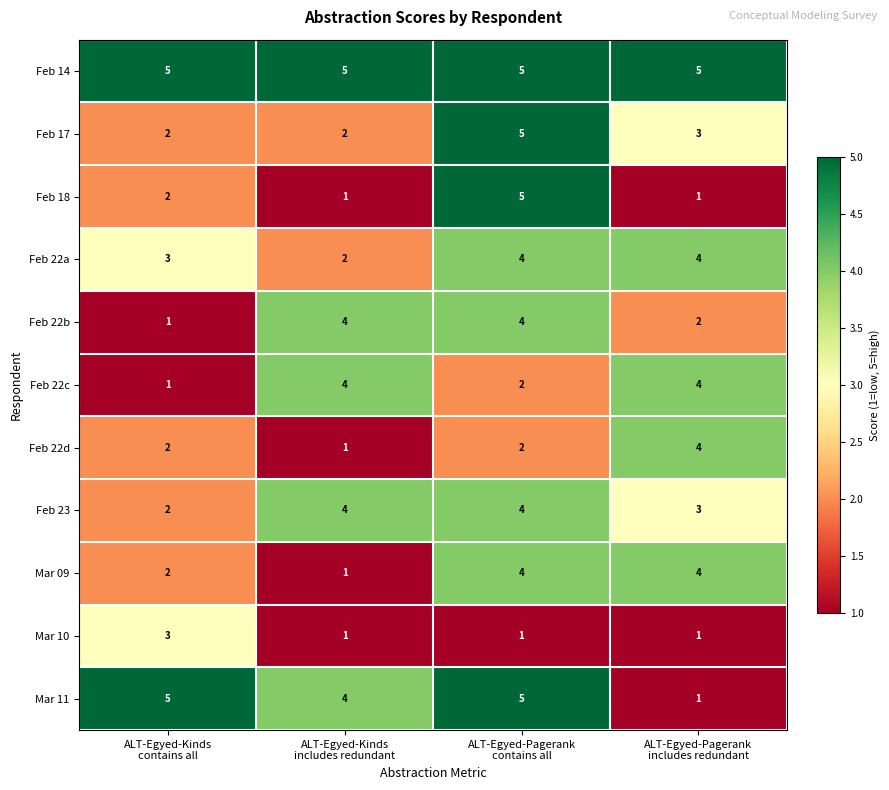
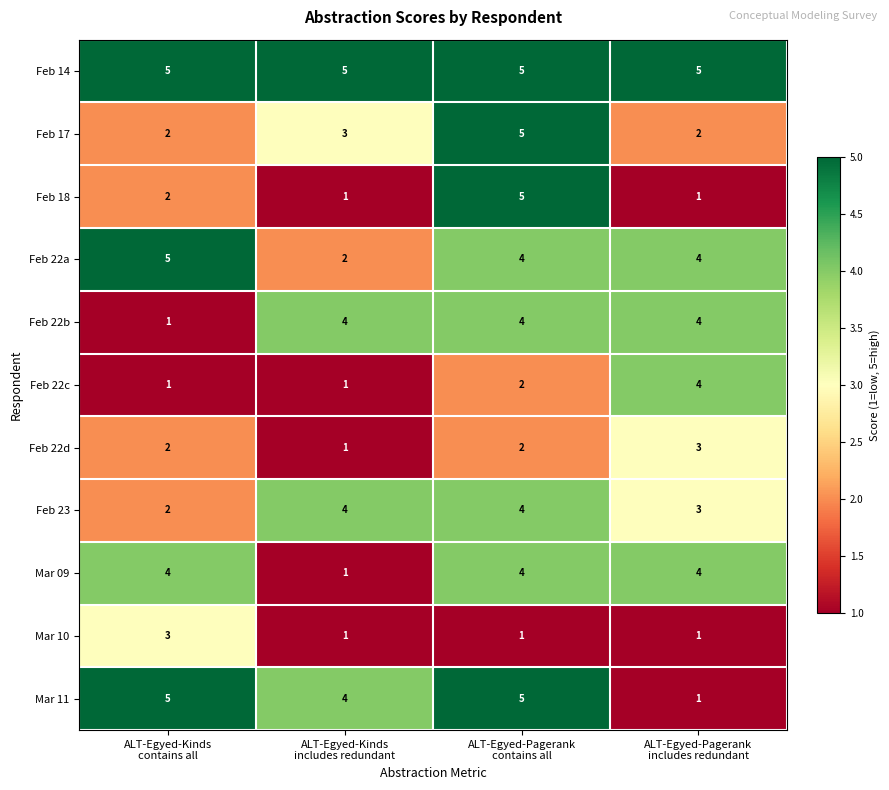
Feb 17, ALT-Egyed-Kinds includes redundant: 2 -> 3
Feb 17, ALT-Egyed-Pagerank includes redundant: 3 -> 2
Feb 22a, ALT-Egyed-Kinds contains all: 3 -> 5
Feb 22b, ALT-Egyed-Pagerank includes redundant: 2 -> 4
Feb 22c, ALT-Egyed-Kinds includes redundant: 4 -> 1
Feb 22d, ALT-Egyed-Pagerank includes redundant: 4 -> 3
Mar 09, ALT-Egyed-Kinds contains all: 2 -> 4
